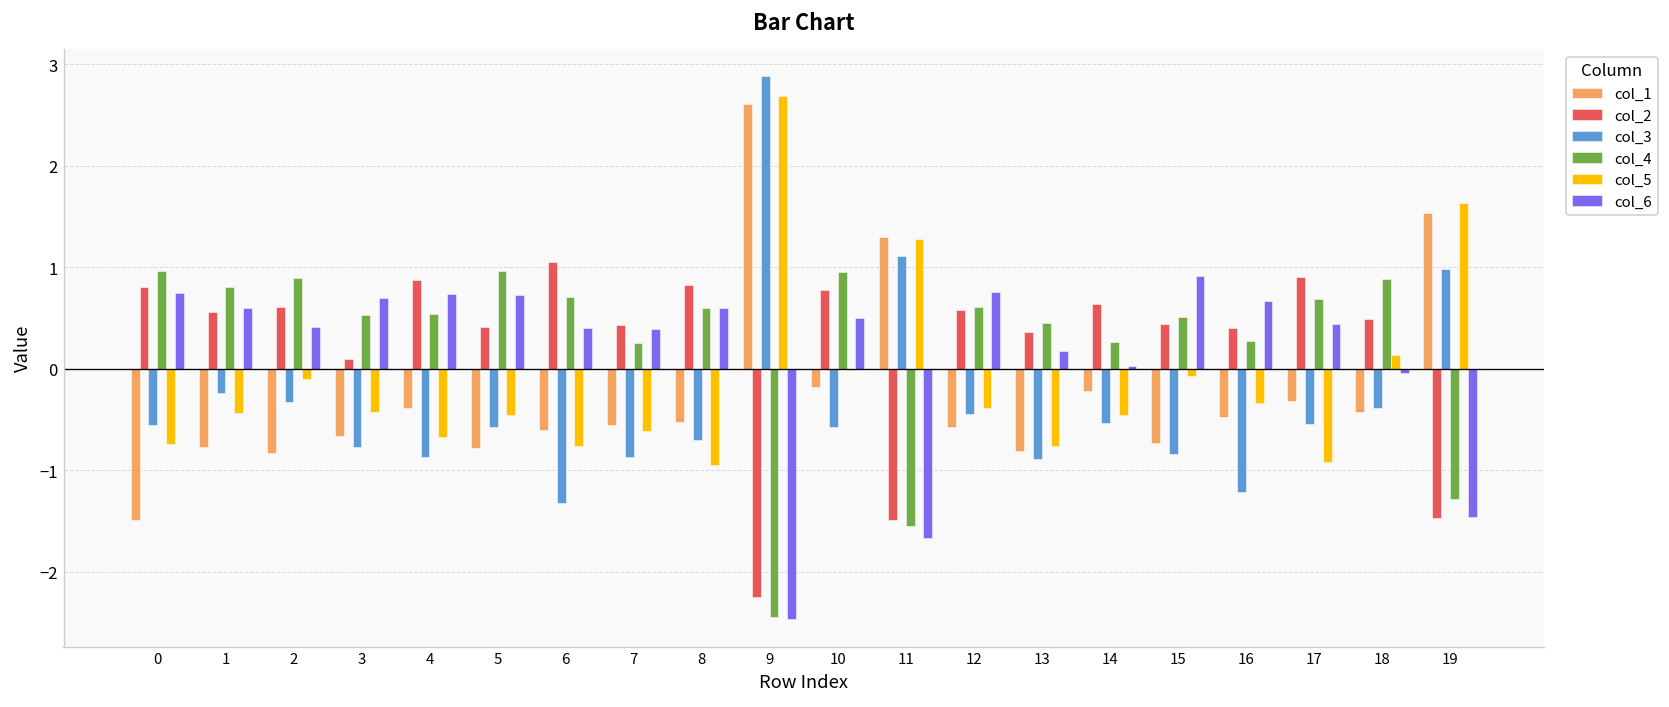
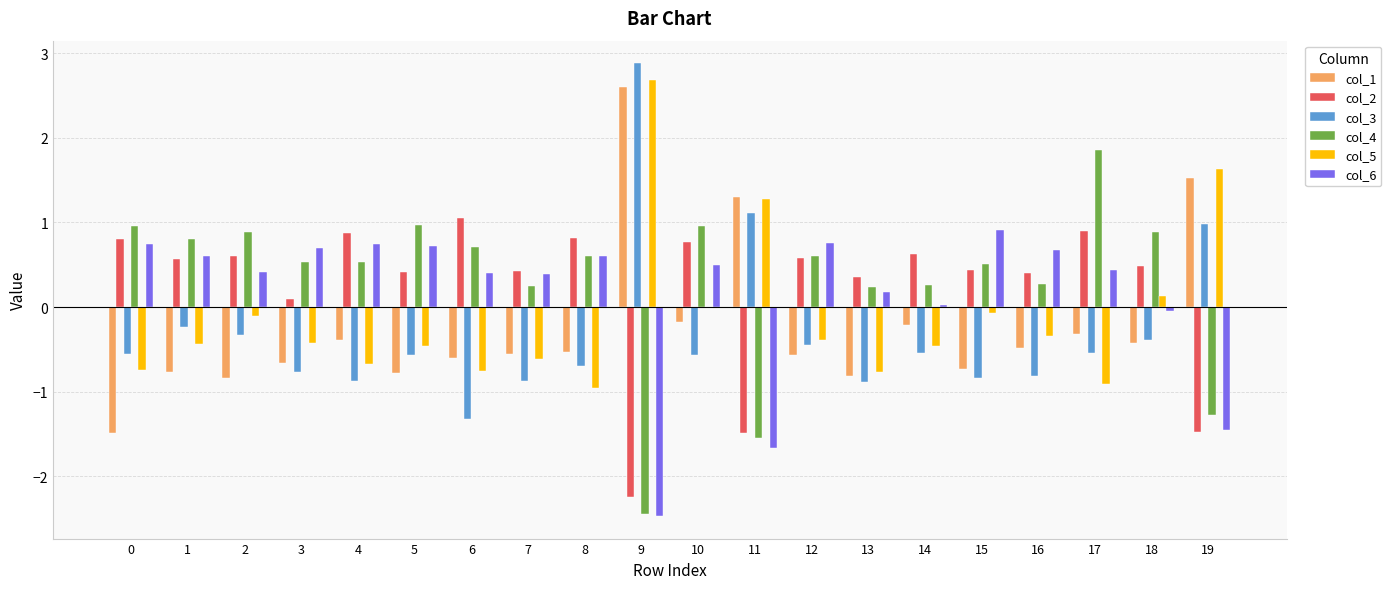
col_4, 13: 0.4 -> 0.2
col_3, 16: -1.2 -> -0.8
col_4, 17: 0.7 -> 1.9
